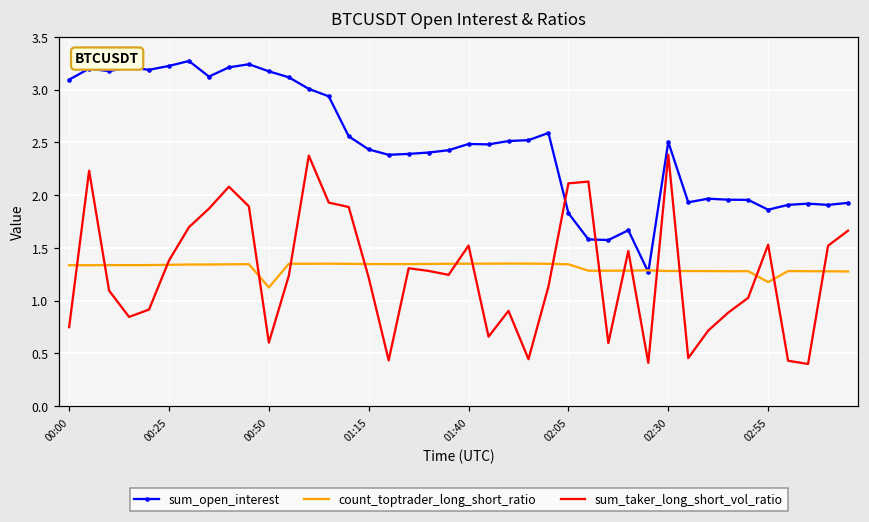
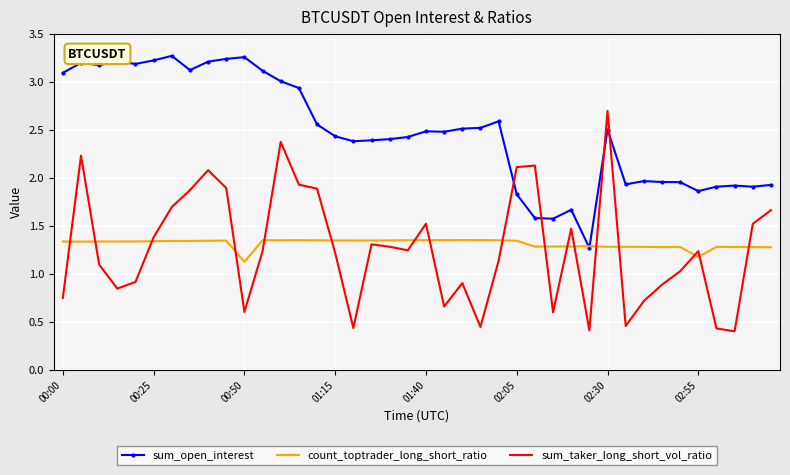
sum_open_interest, 00:50: 3.2 -> 3.3
sum_taker_long_short_vol_ratio, 02:30: 2.4 -> 2.7
sum_taker_long_short_vol_ratio, 02:55: 1.5 -> 1.2
